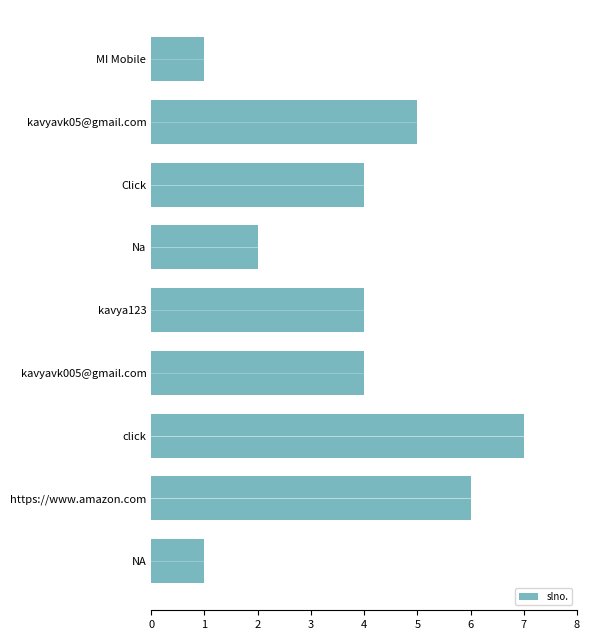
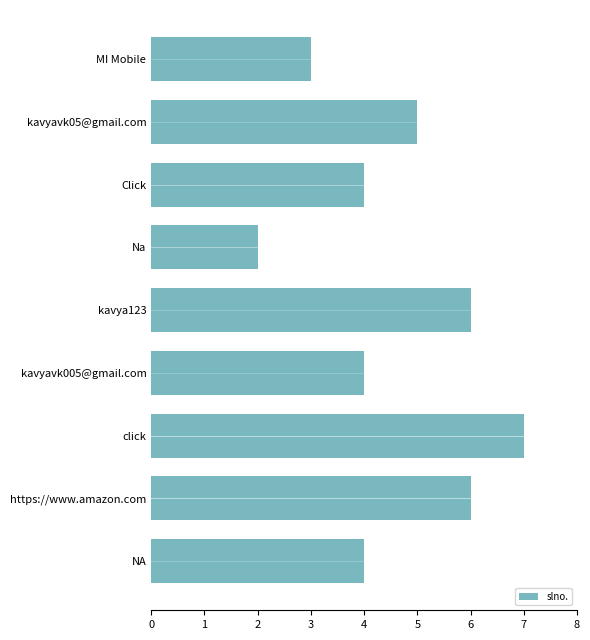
MI Mobile: 1 -> 3
kavya123: 4 -> 6
NA: 1 -> 4
